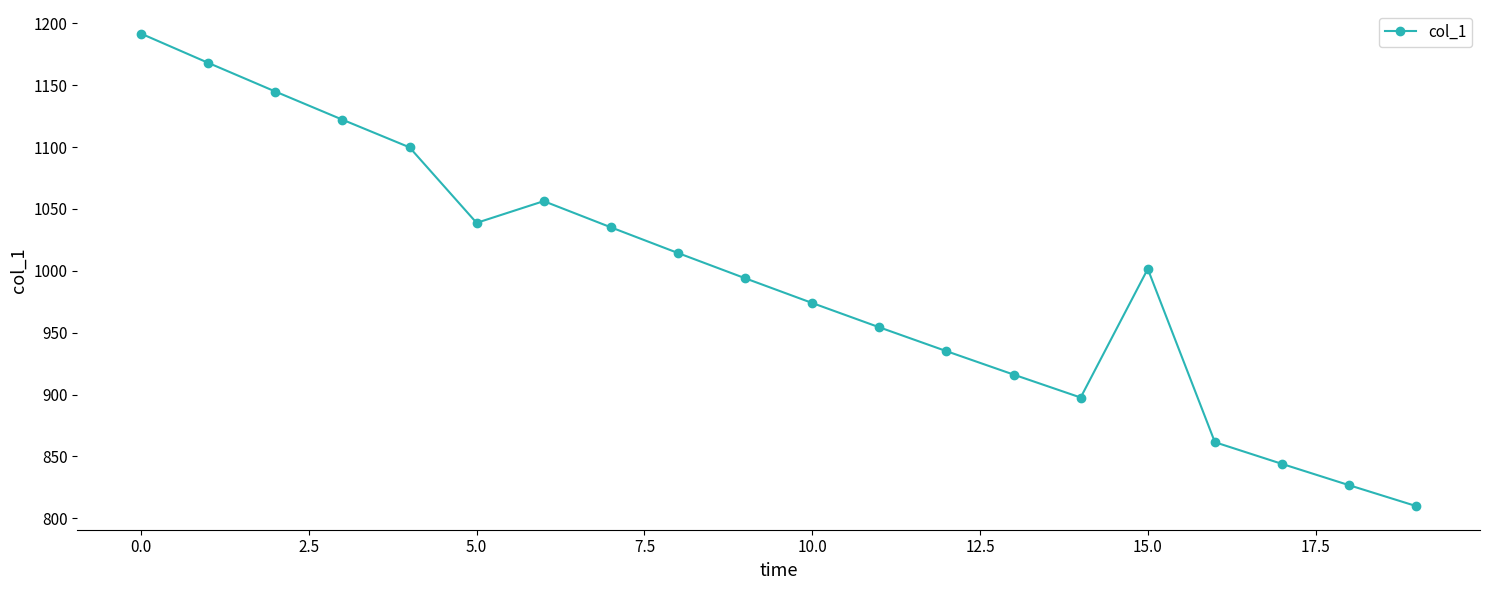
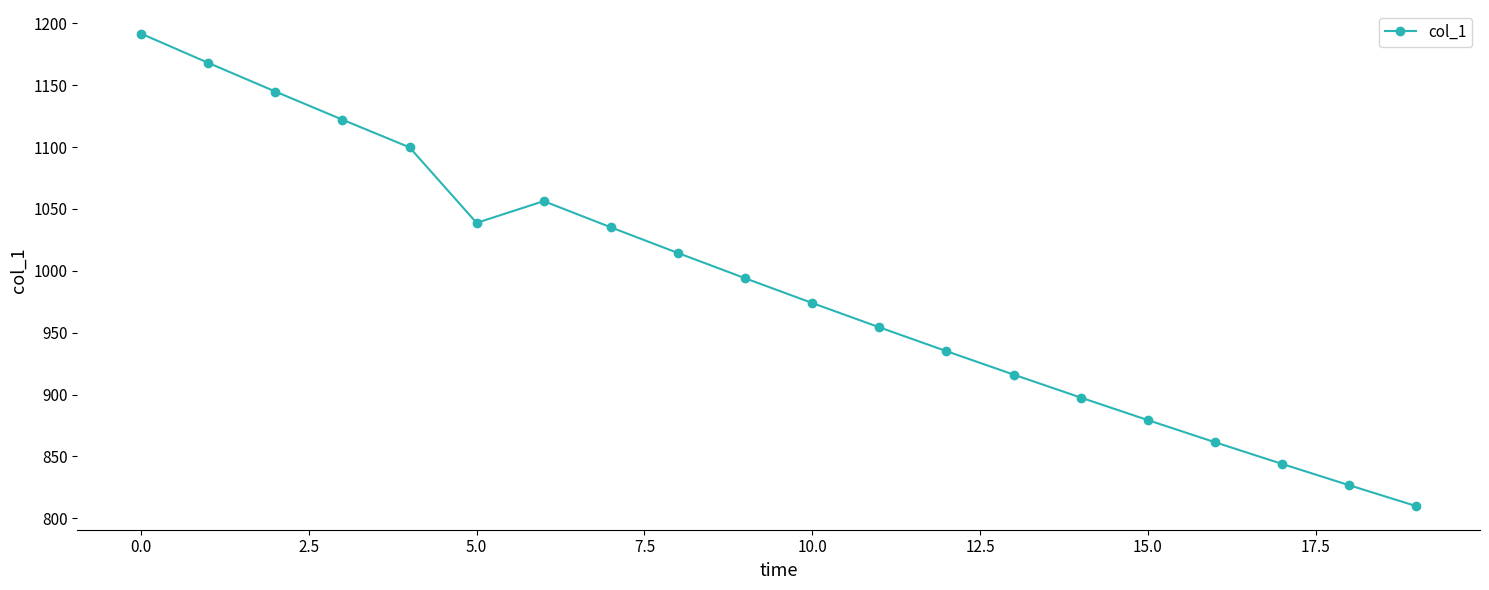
15.0: 1002 -> 879
